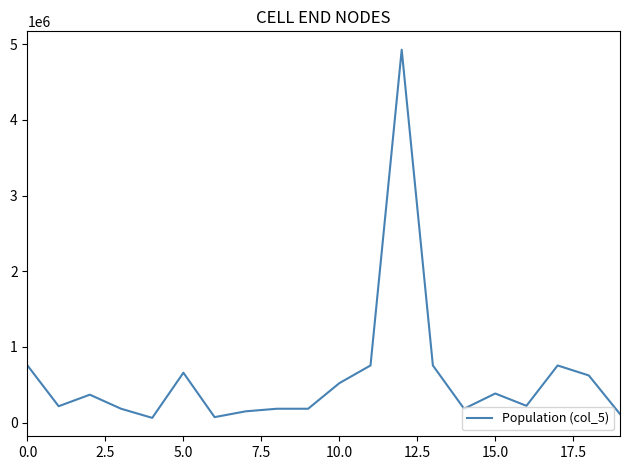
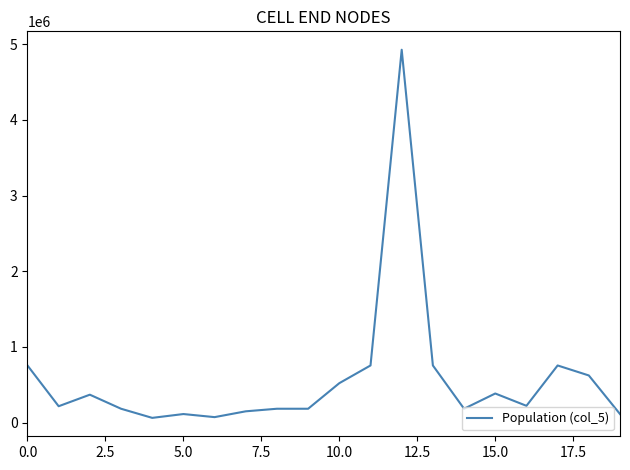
5.0: 700000 -> 100000
